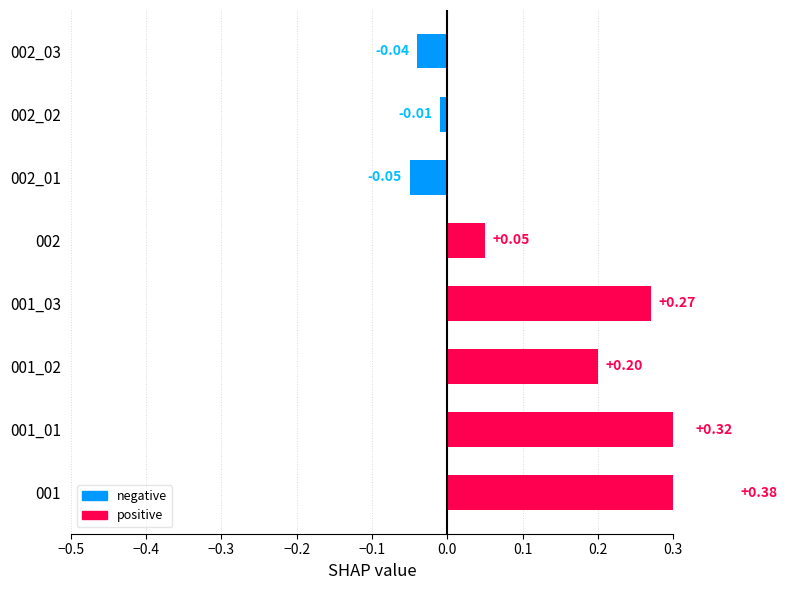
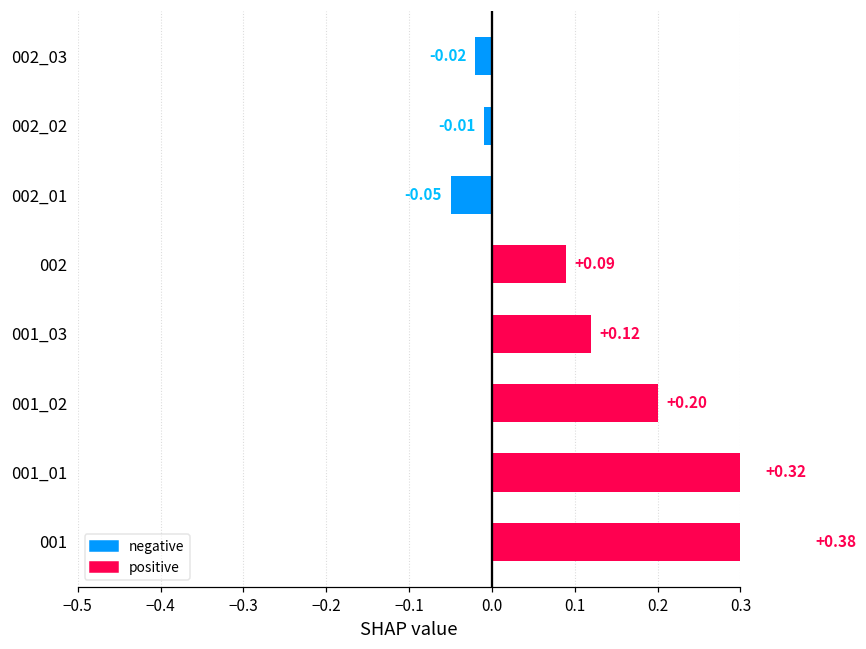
002_03: -0.04 -> -0.02
002: +0.05 -> +0.09
001_03: +0.27 -> +0.12
